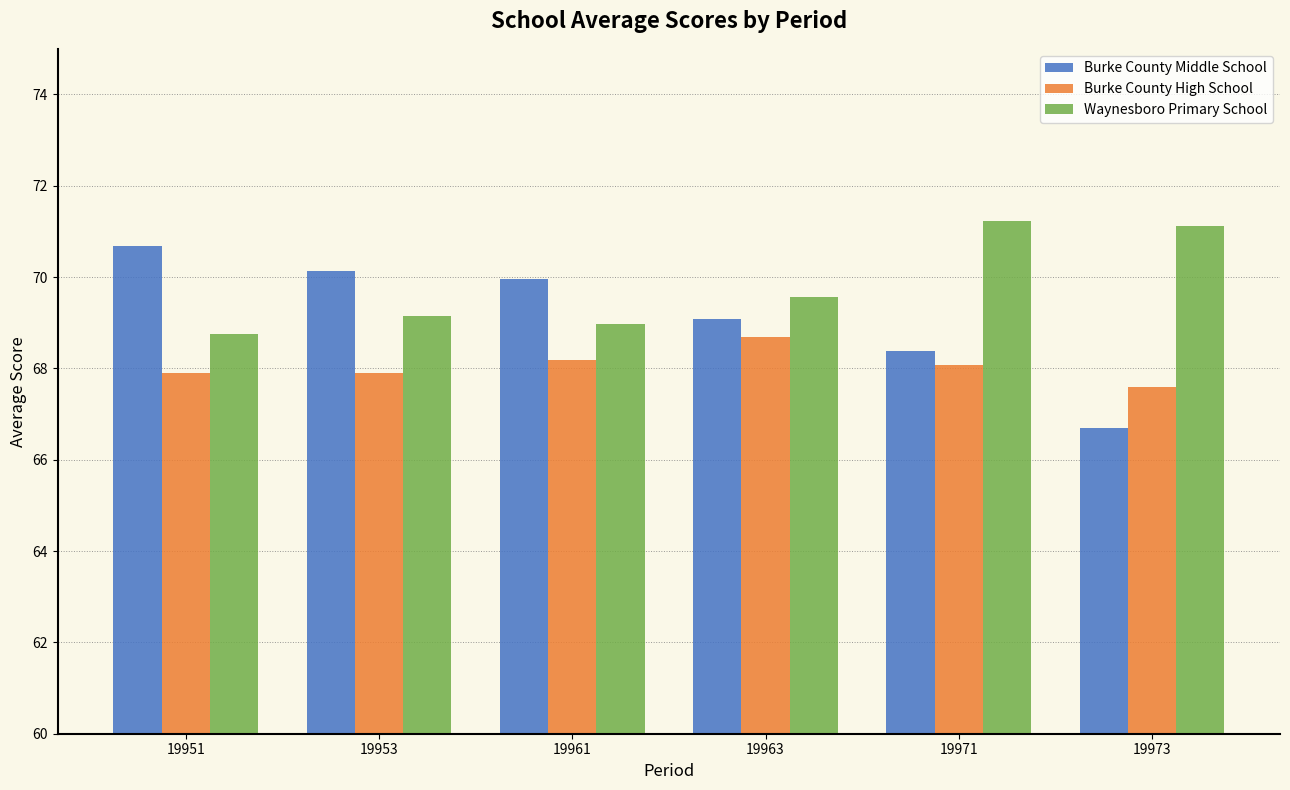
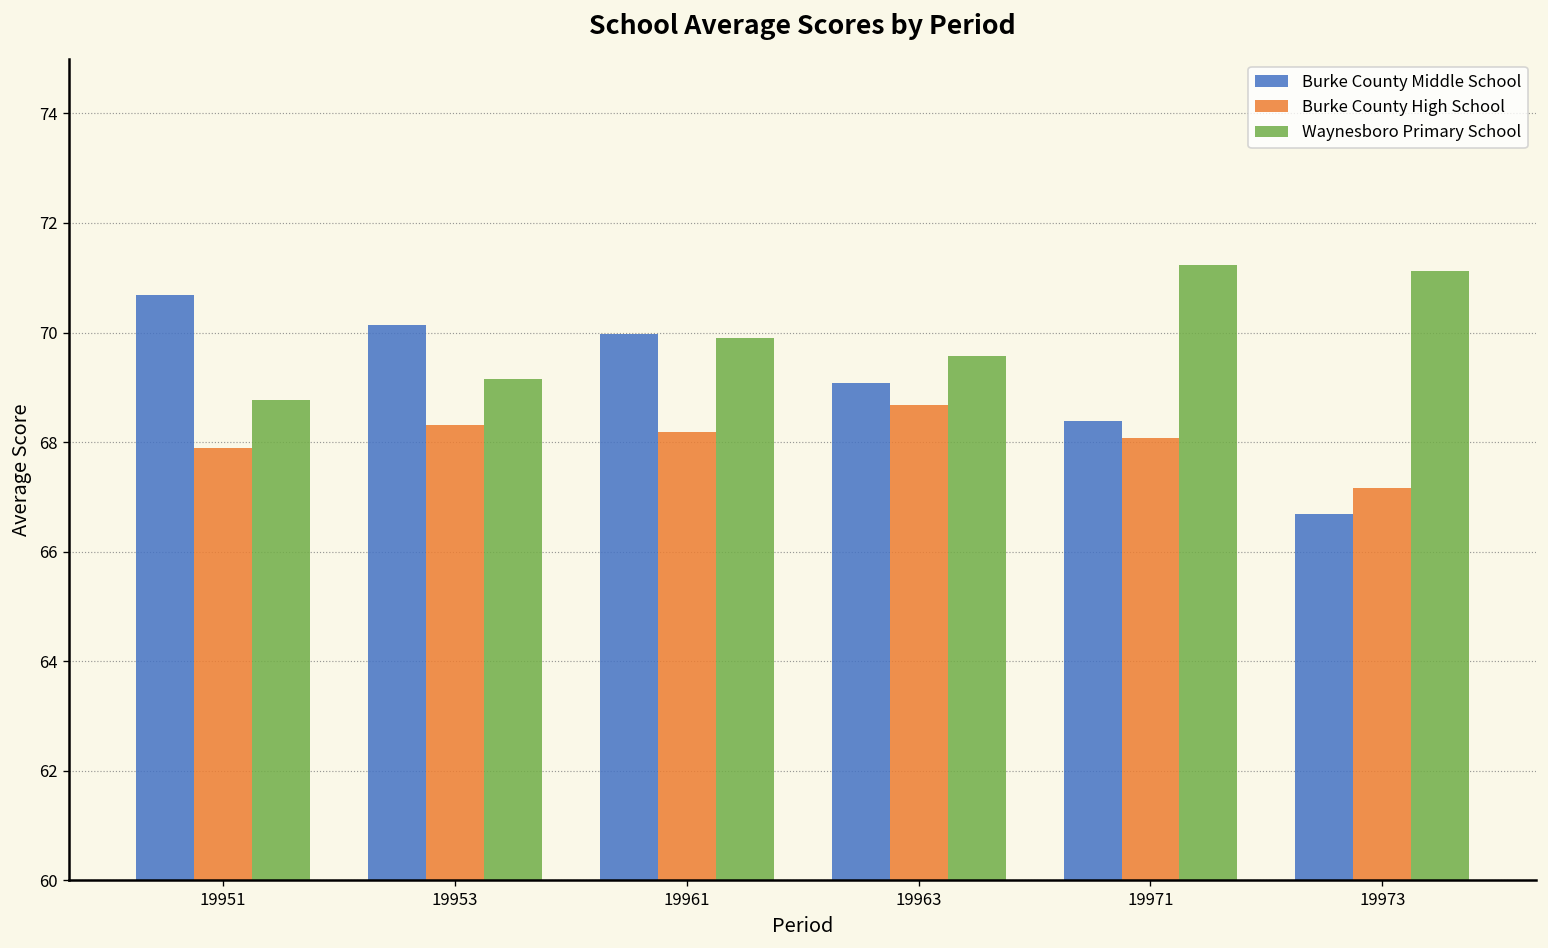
Burke County High School, 19953: 67.9 -> 68.3
Waynesboro Primary School, 19961: 69.0 -> 69.9
Burke County High School, 19973: 67.6 -> 67.2
